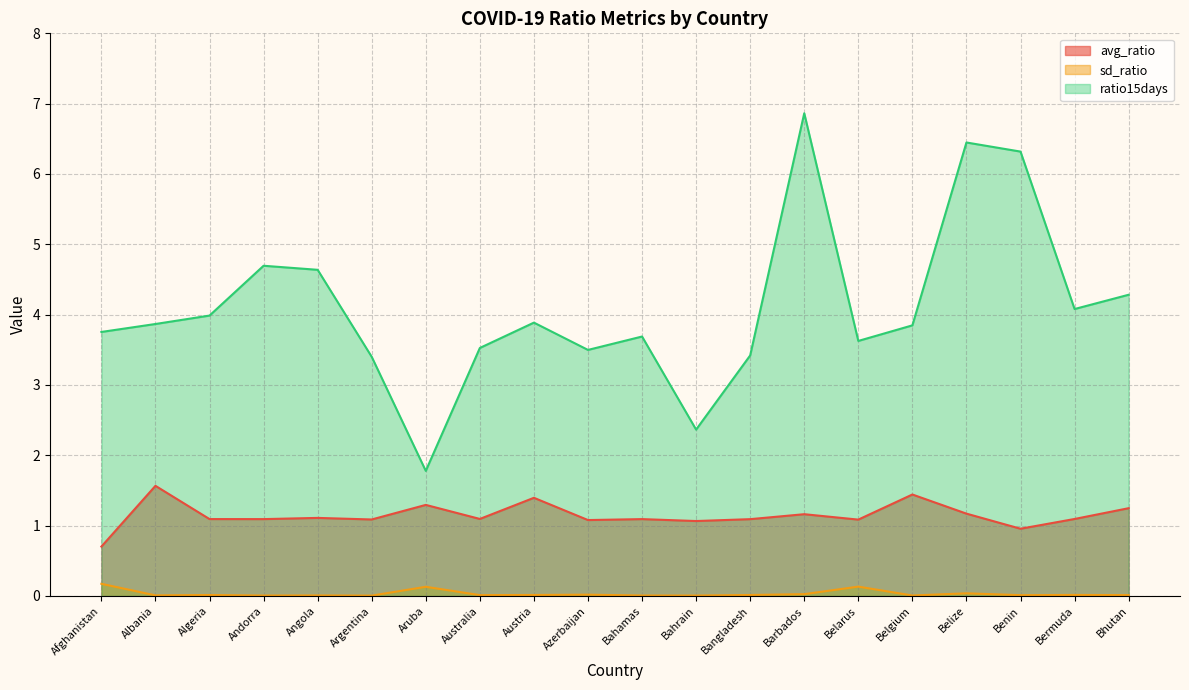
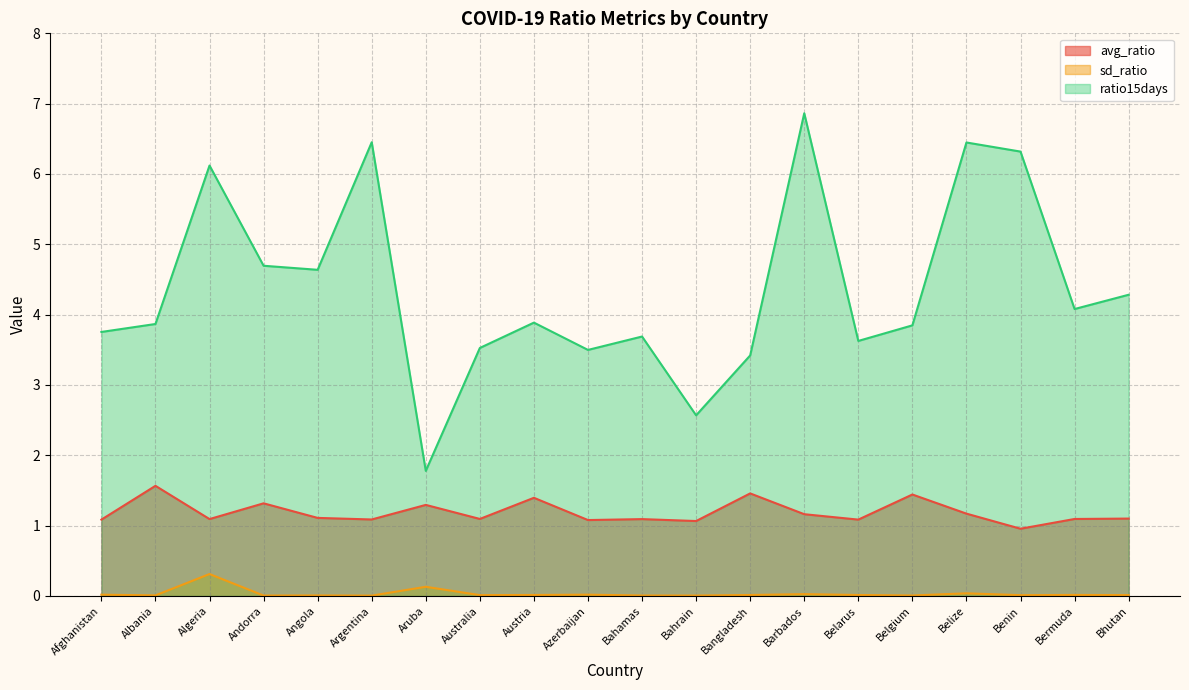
avg_ratio, Afghanistan: 0.7 -> 1.1
sd_ratio, Afghanistan: 0.2 -> 0.0
sd_ratio, Algeria: 0.0 -> 0.3
ratio15days, Algeria: 4.0 -> 6.1
avg_ratio, Andorra: 1.1 -> 1.3
ratio15days, Argentina: 3.4 -> 6.5
ratio15days, Bahrain: 2.4 -> 2.6
avg_ratio, Bangladesh: 1.1 -> 1.5
sd_ratio, Belarus: 0.1 -> 0.0
avg_ratio, Bhutan: 1.2 -> 1.1
